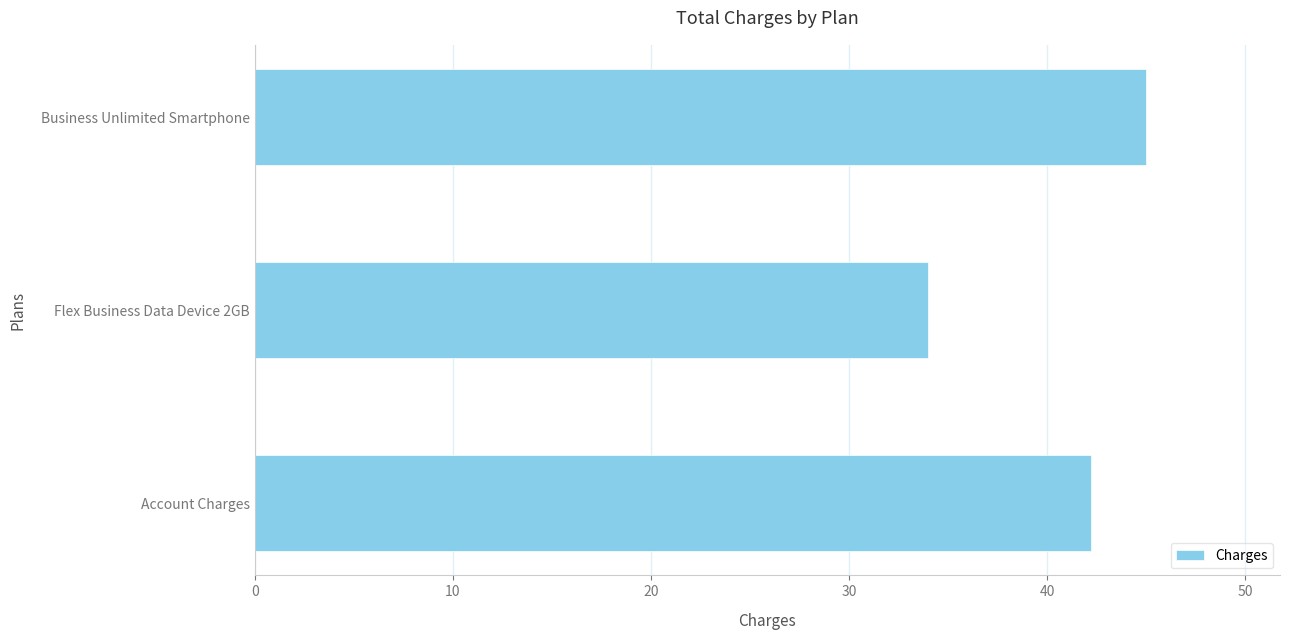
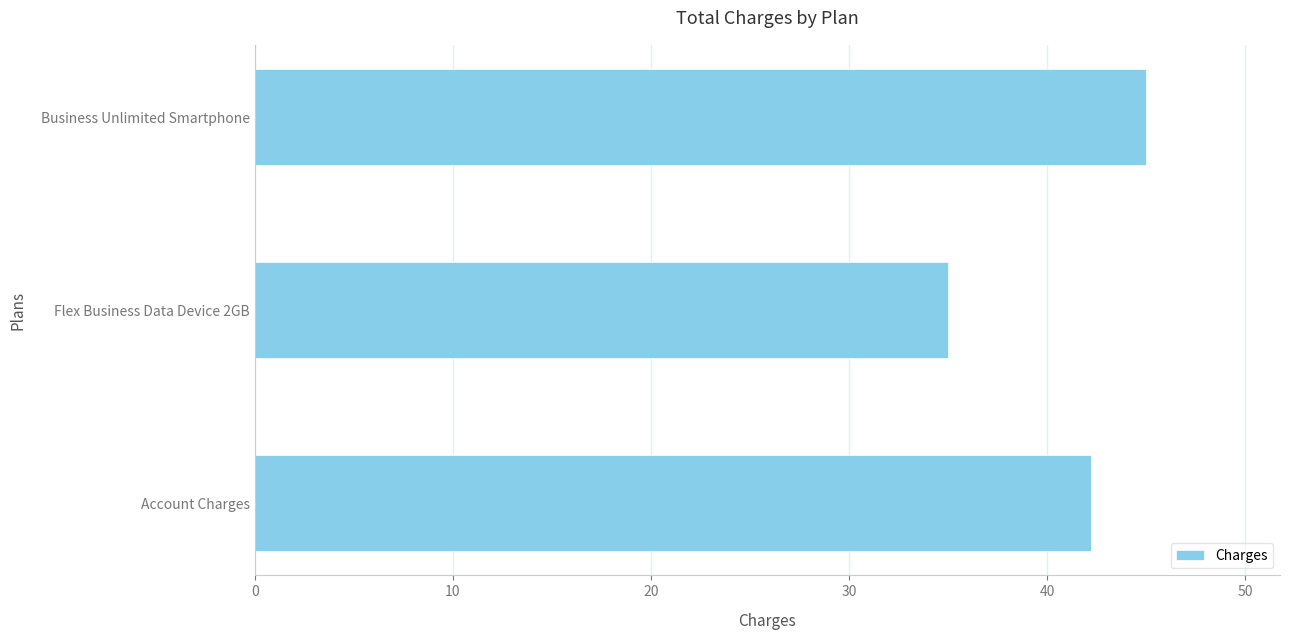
Flex Business Data Device 2GB: 34 -> 35
